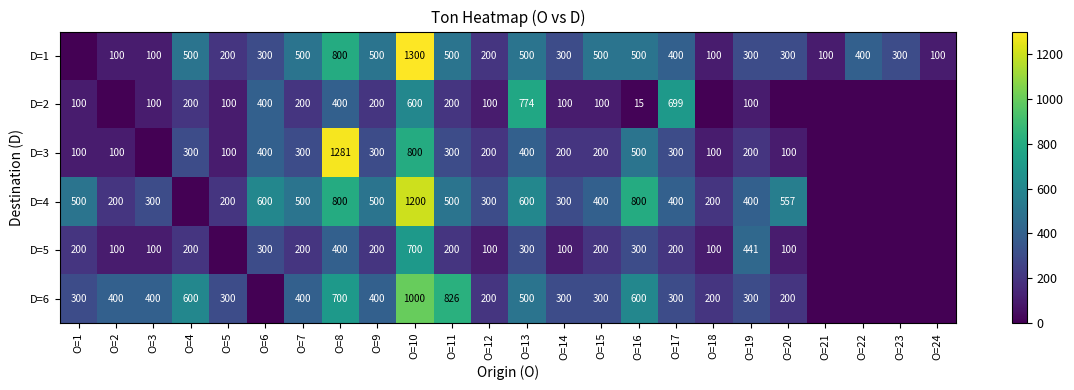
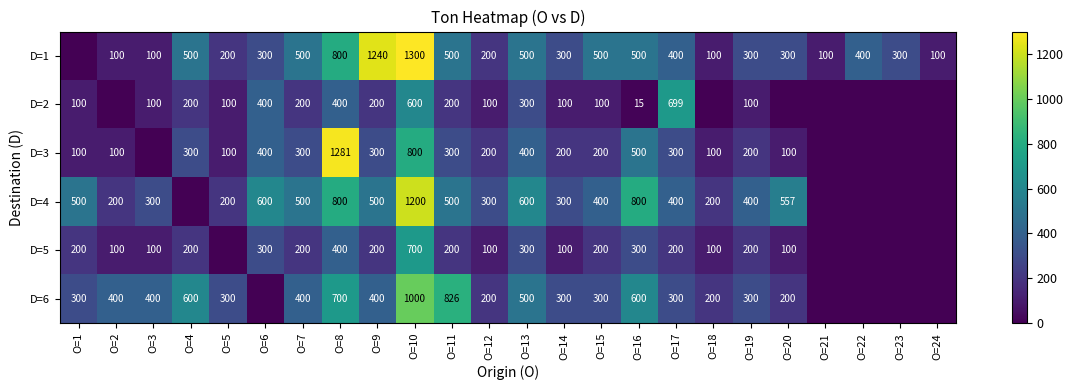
D=1, O=9: 500 -> 1240
D=2, O=13: 774 -> 300
D=5, O=19: 441 -> 200
